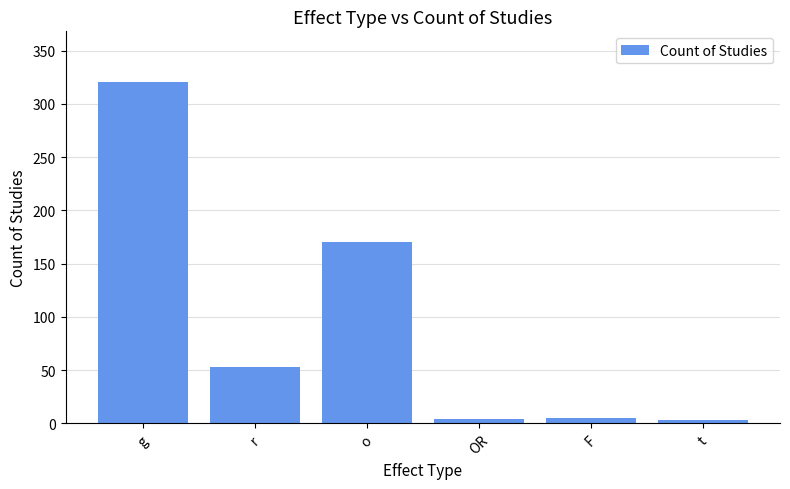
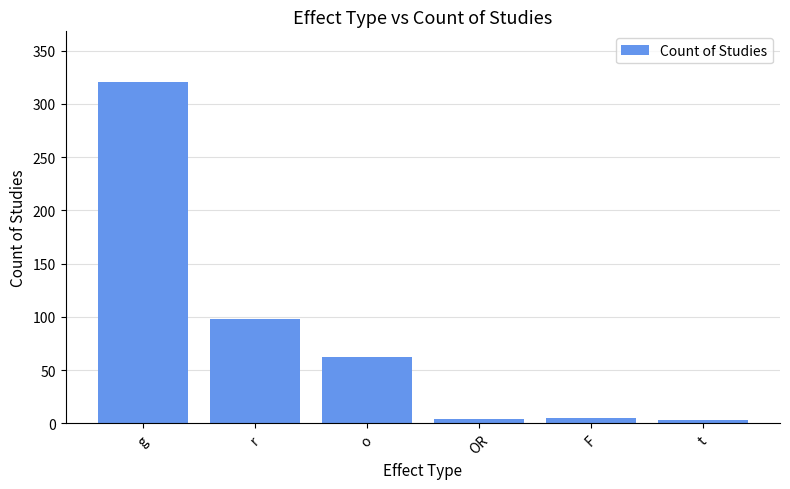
r: 53 -> 98
o: 170 -> 62
